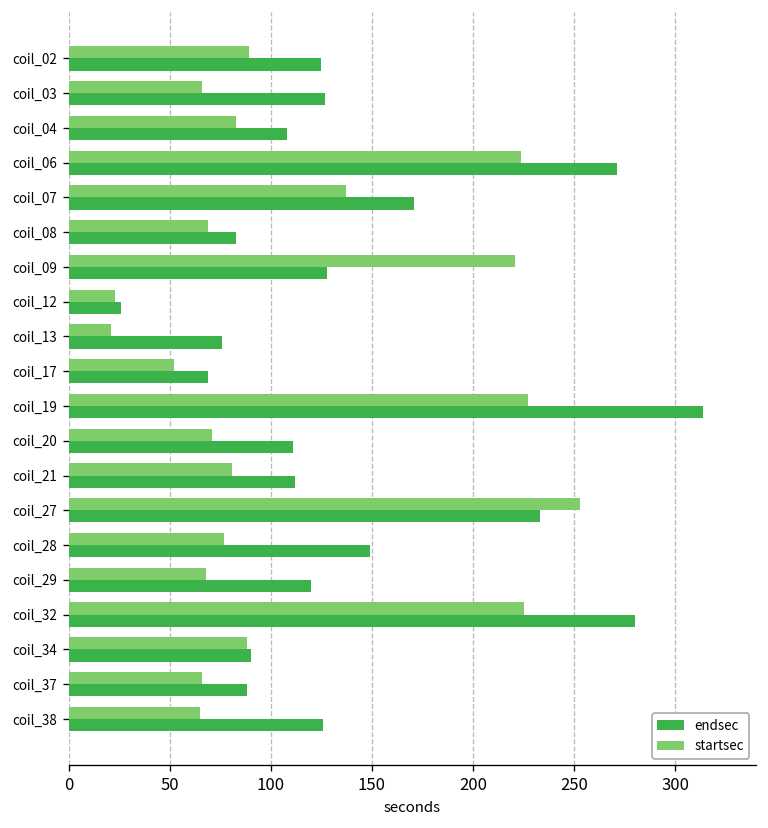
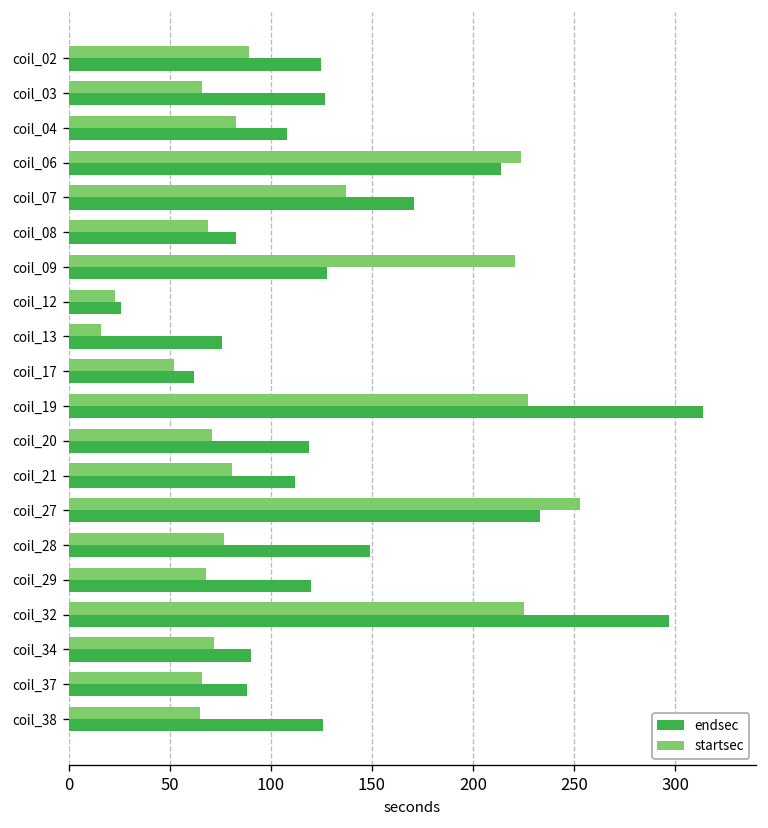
endsec, coil_06: 271 -> 214
startsec, coil_13: 21 -> 16
endsec, coil_17: 69 -> 62
endsec, coil_20: 111 -> 119
endsec, coil_32: 280 -> 297
startsec, coil_34: 88 -> 72
